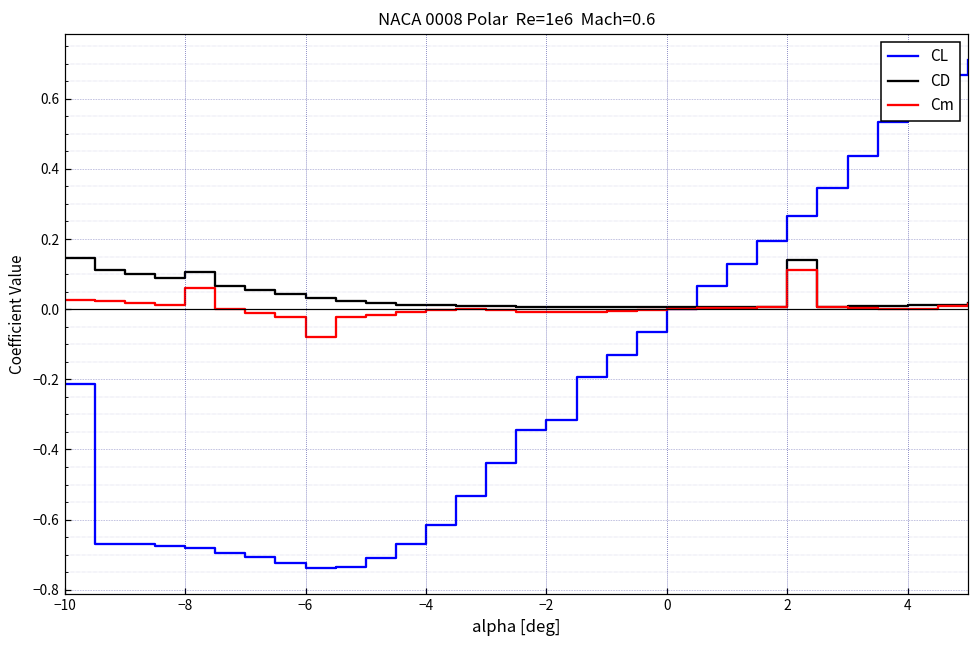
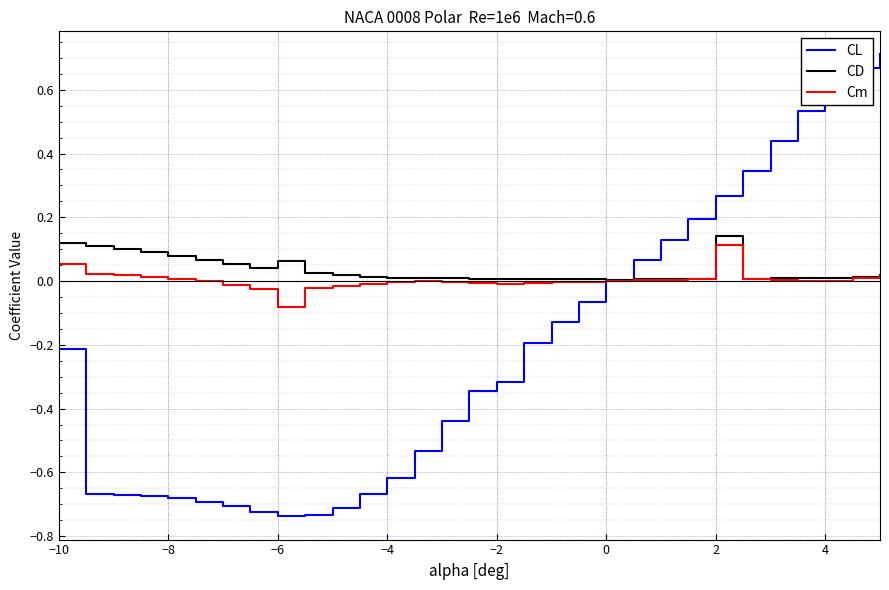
CD, −10: 0.15 -> 0.12
Cm, −10: 0.03 -> 0.05
CD, −8: 0.11 -> 0.08
Cm, −8: 0.06 -> 0.01
CD, −6: 0.03 -> 0.06
